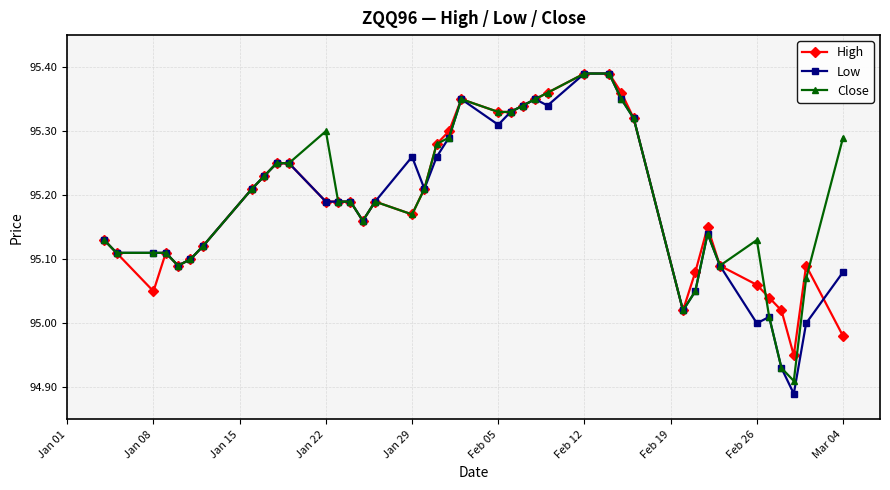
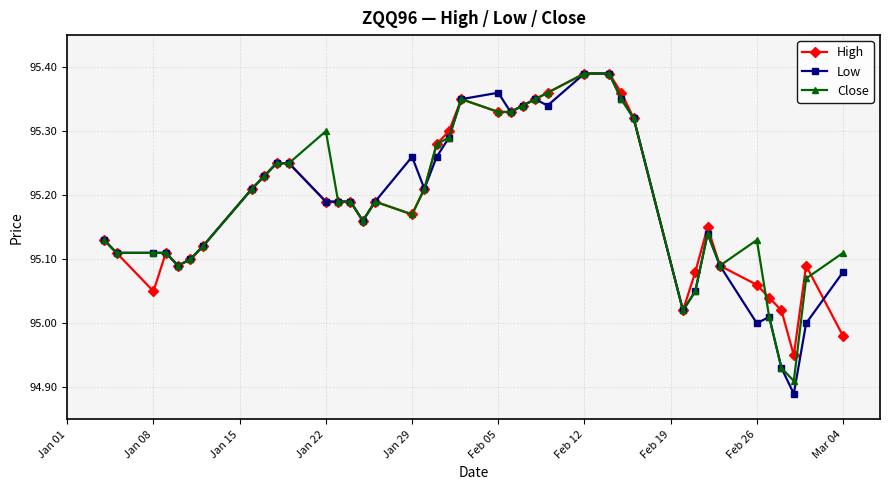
Low, Feb 05: 95.31 -> 95.36
Close, Mar 04: 95.29 -> 95.11
